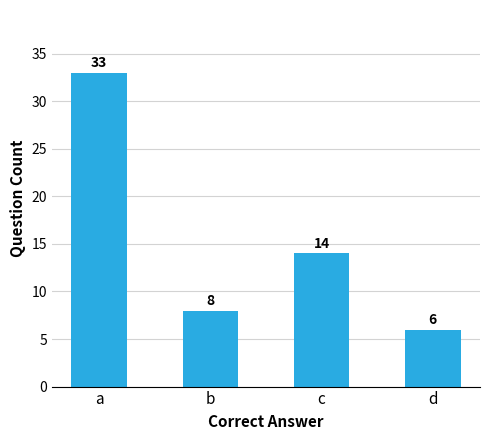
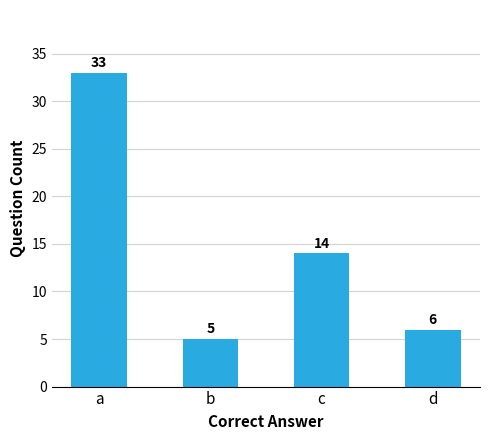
b: 8 -> 5
